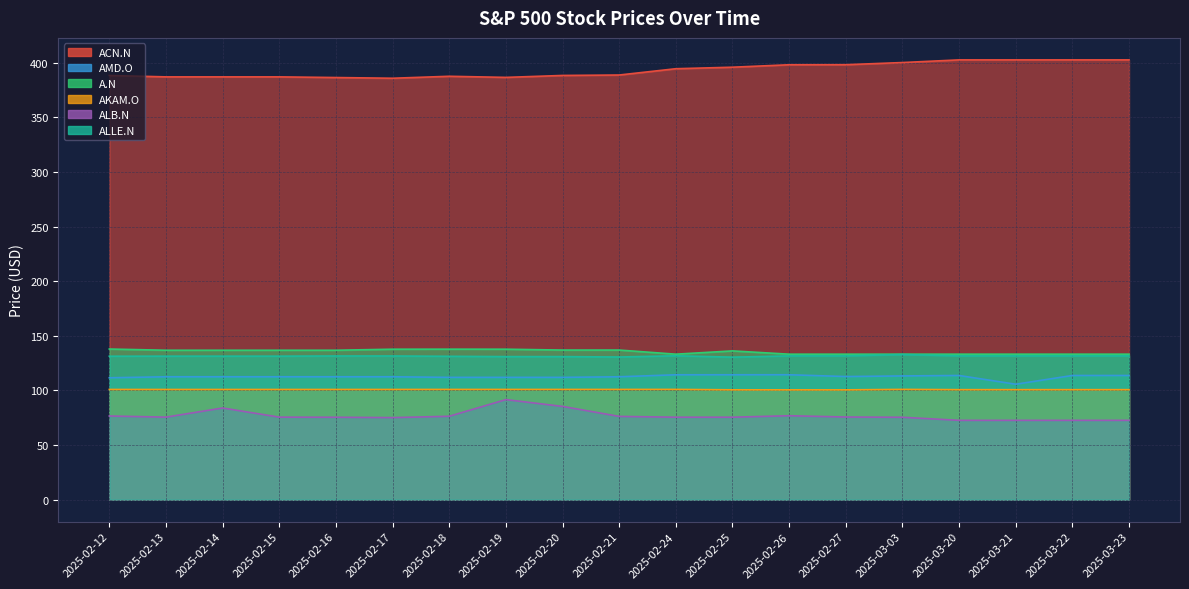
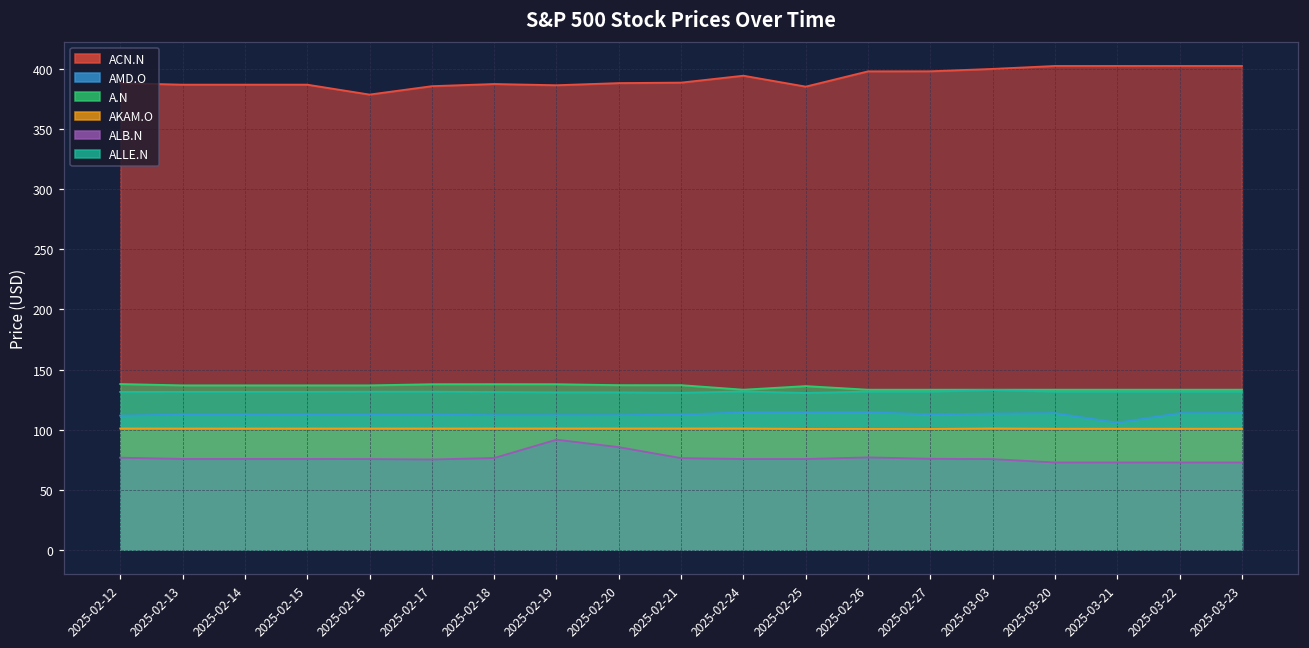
ALB.N, 2025-02-14: 84 -> 76
ACN.N, 2025-02-16: 387 -> 379
ACN.N, 2025-02-25: 396 -> 386
